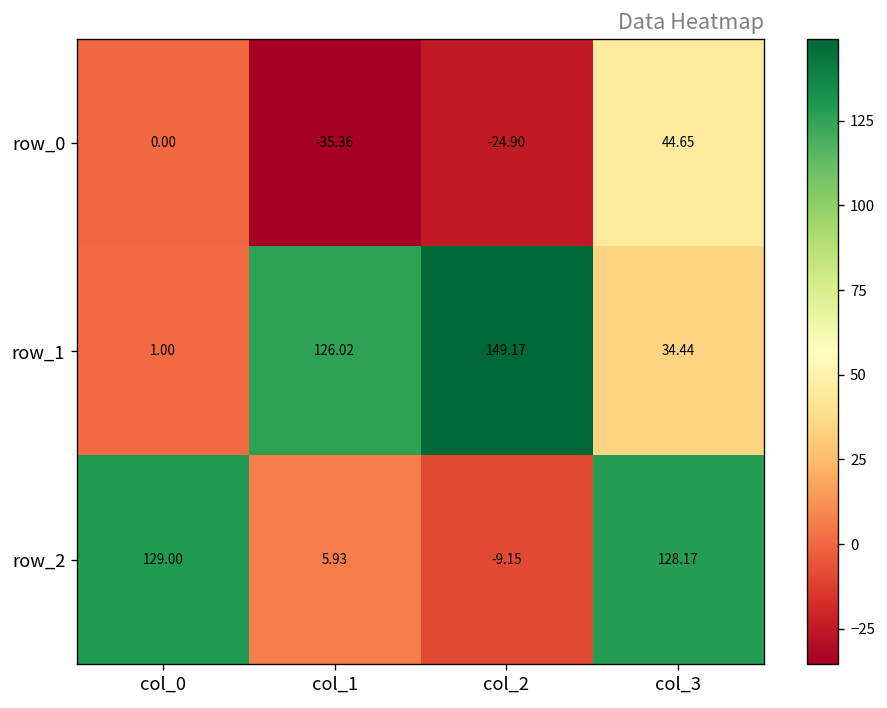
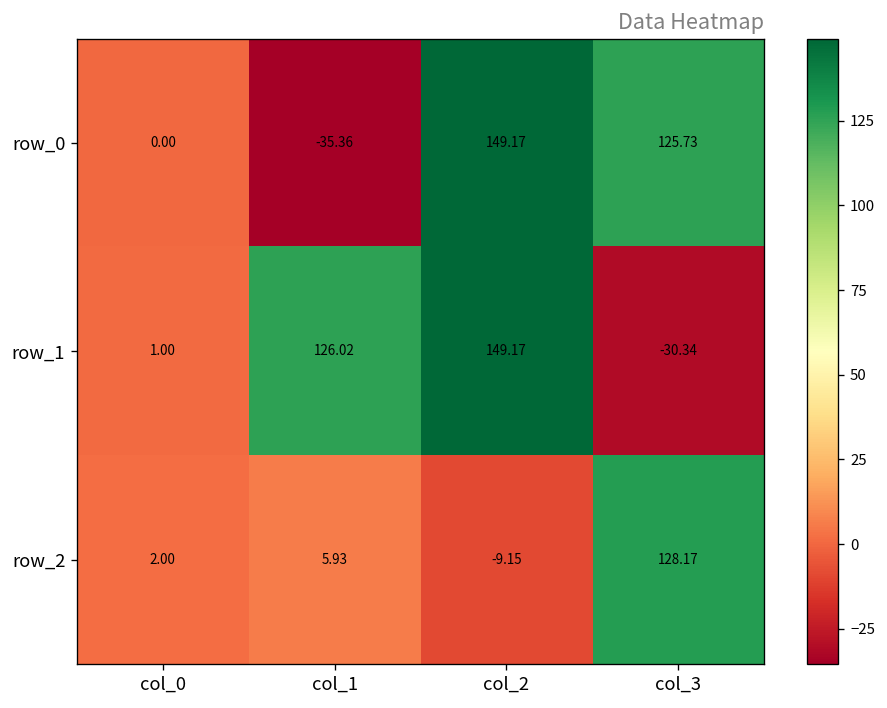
row_0, col_2: -24.90 -> 149.17
row_0, col_3: 44.65 -> 125.73
row_1, col_3: 34.44 -> -30.34
row_2, col_0: 129.00 -> 2.00
